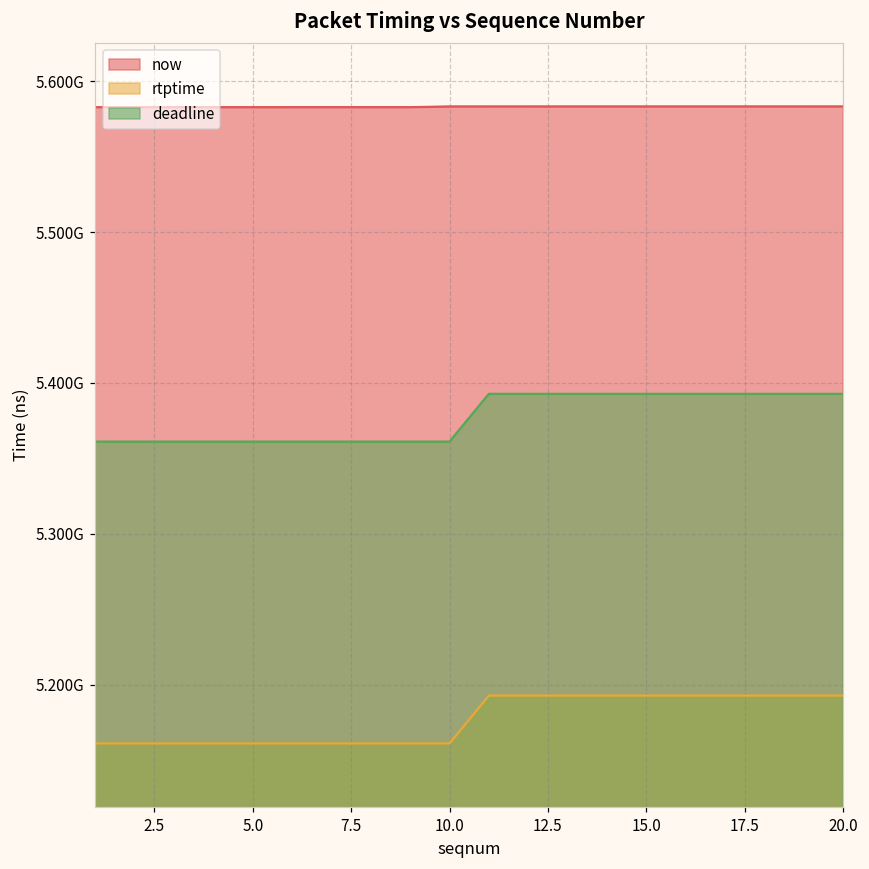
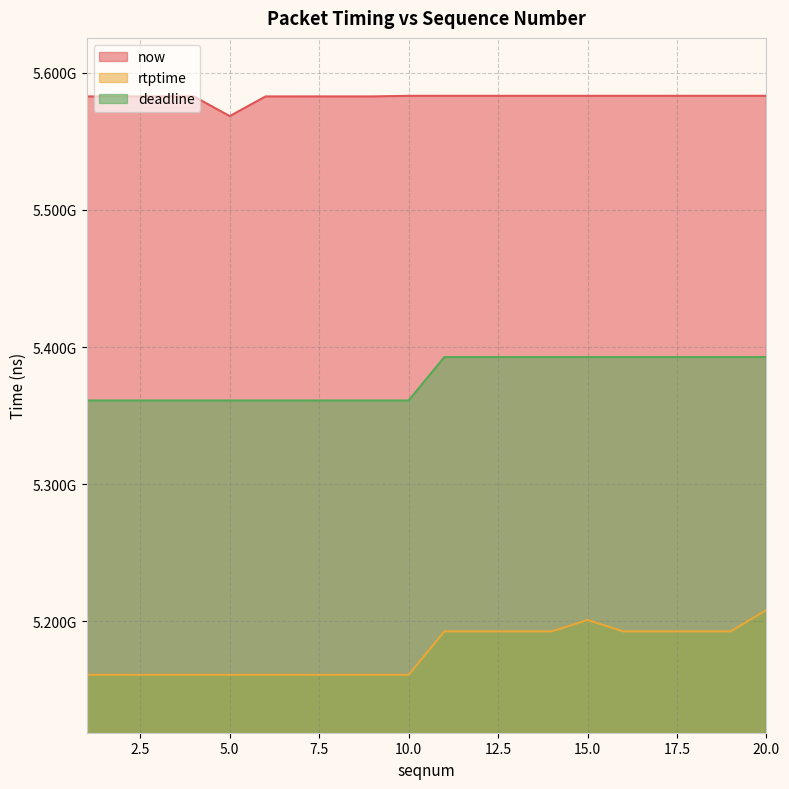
now, 5.0: 5583000000 -> 5568000000
rtptime, 15.0: 5193000000 -> 5201000000
rtptime, 20.0: 5193000000 -> 5208000000
